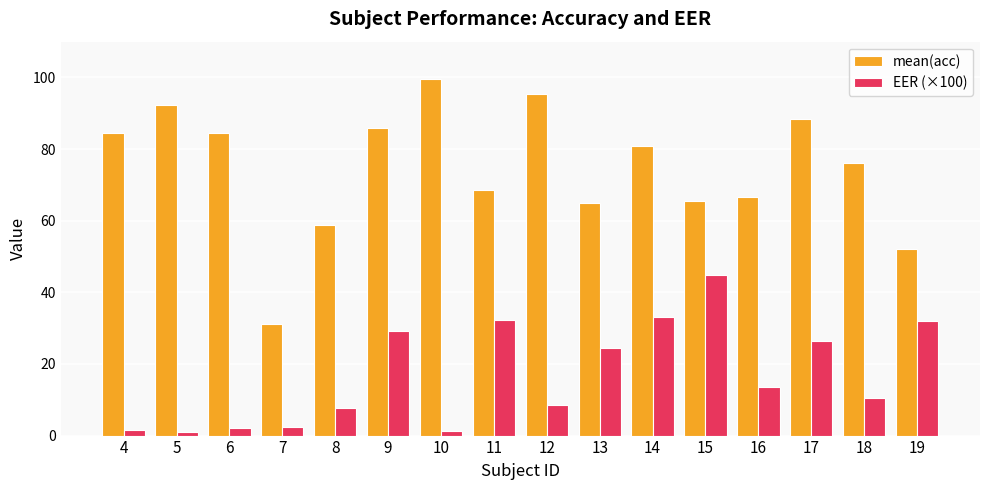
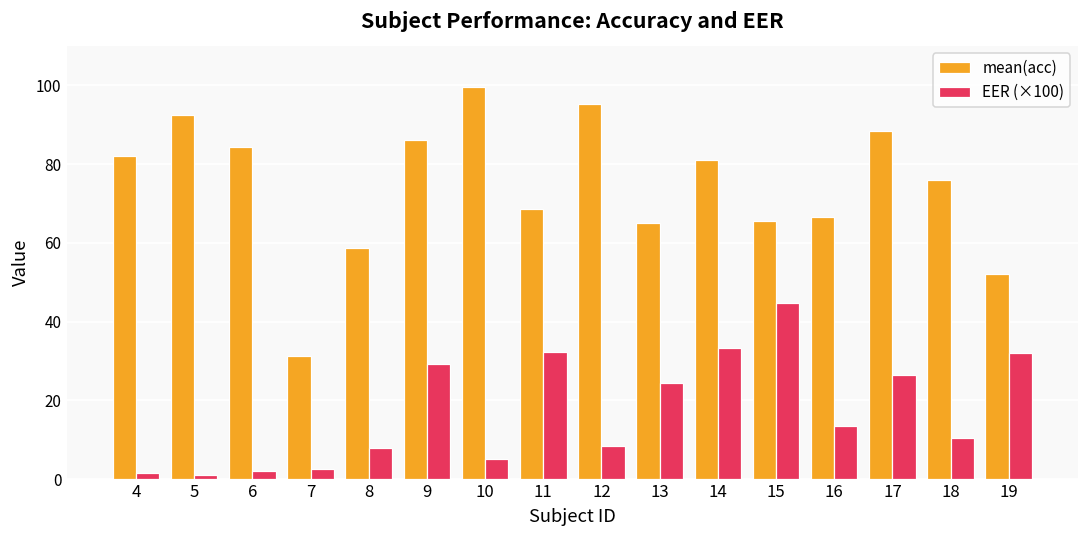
mean(acc), 4: 85 -> 82
EER (×100), 10: 1 -> 5
